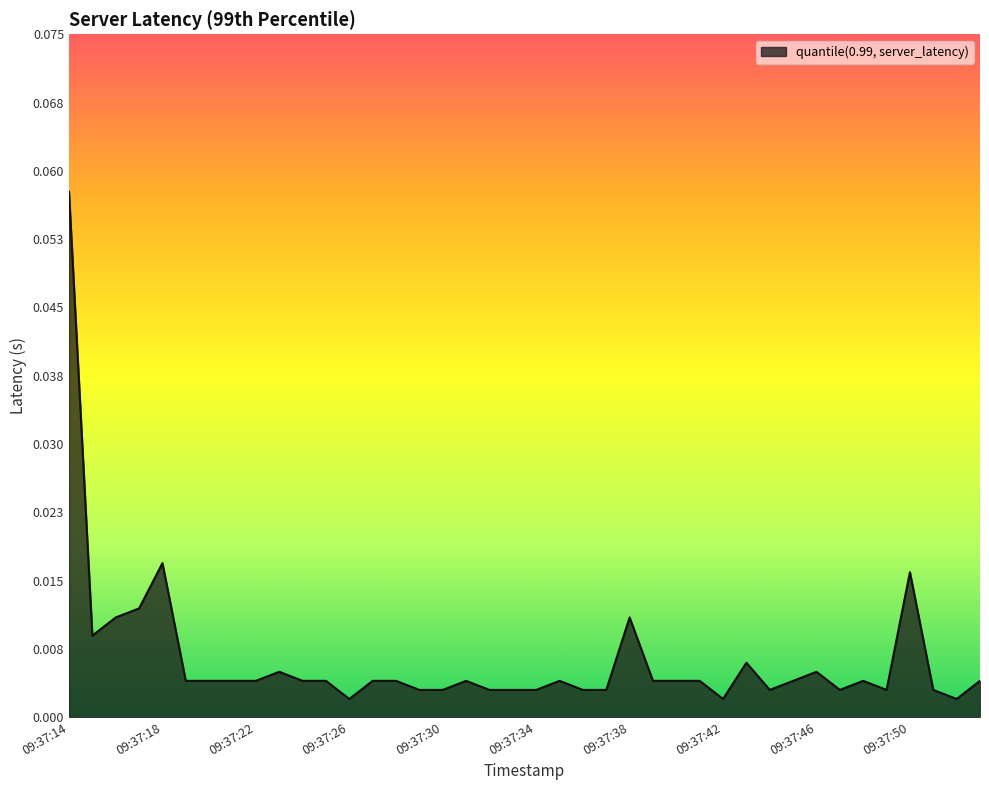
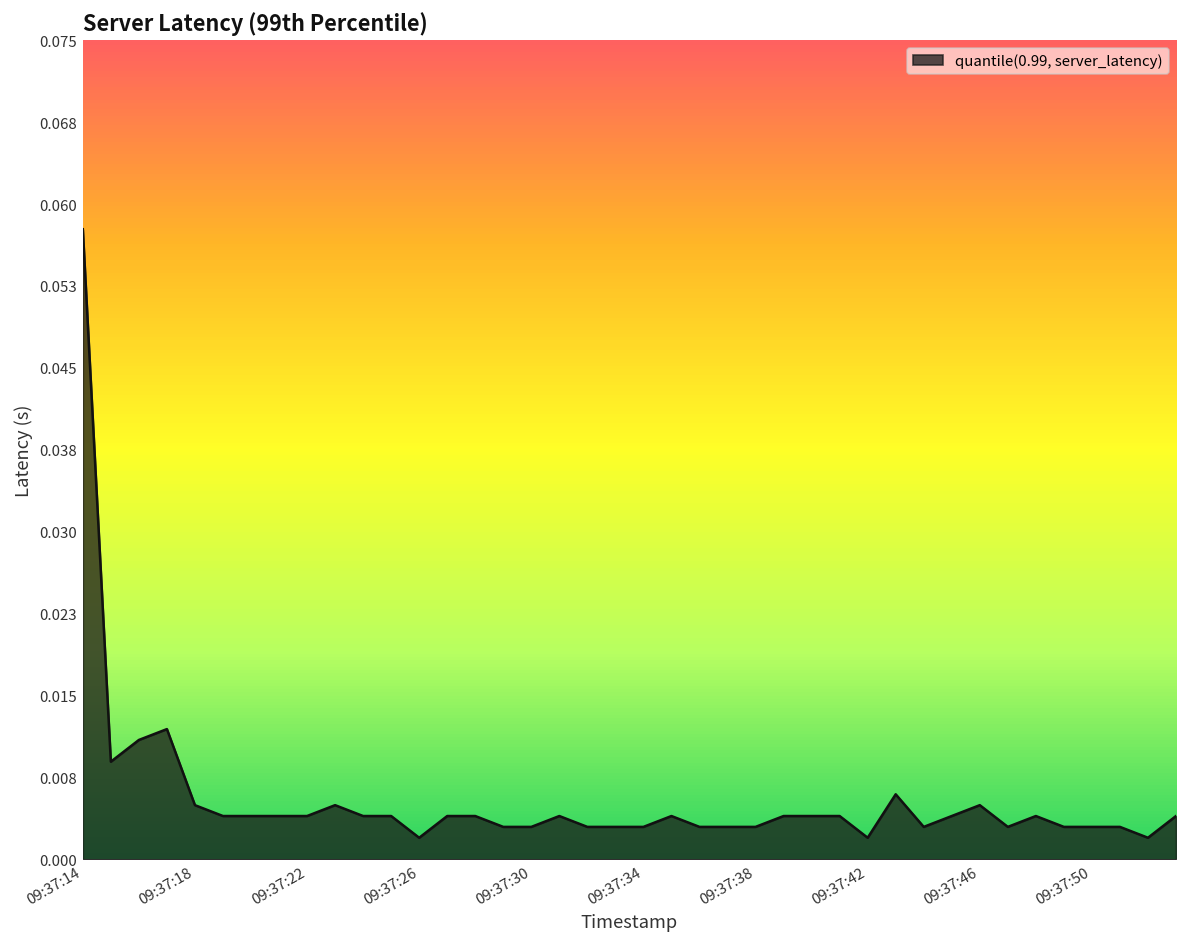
09:37:18: 0.017 -> 0.005
09:37:38: 0.011 -> 0.003
09:37:50: 0.016 -> 0.003
